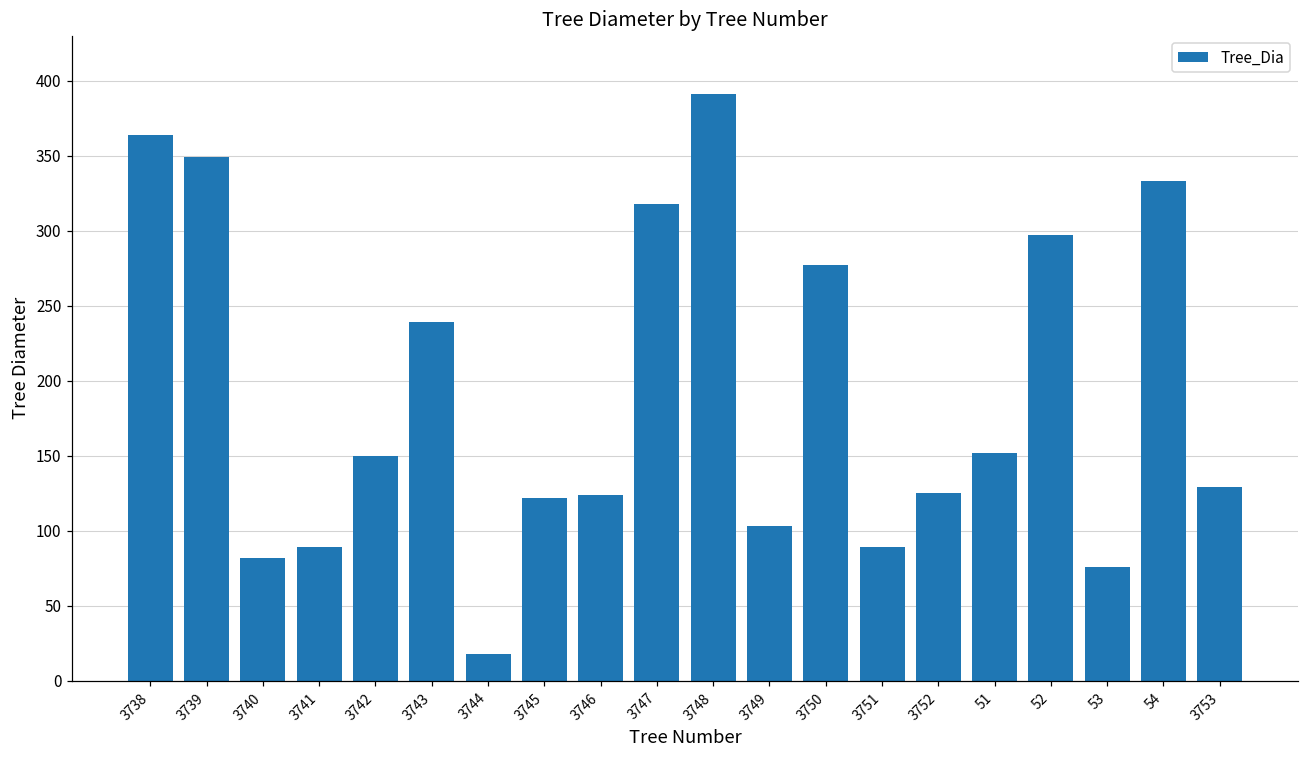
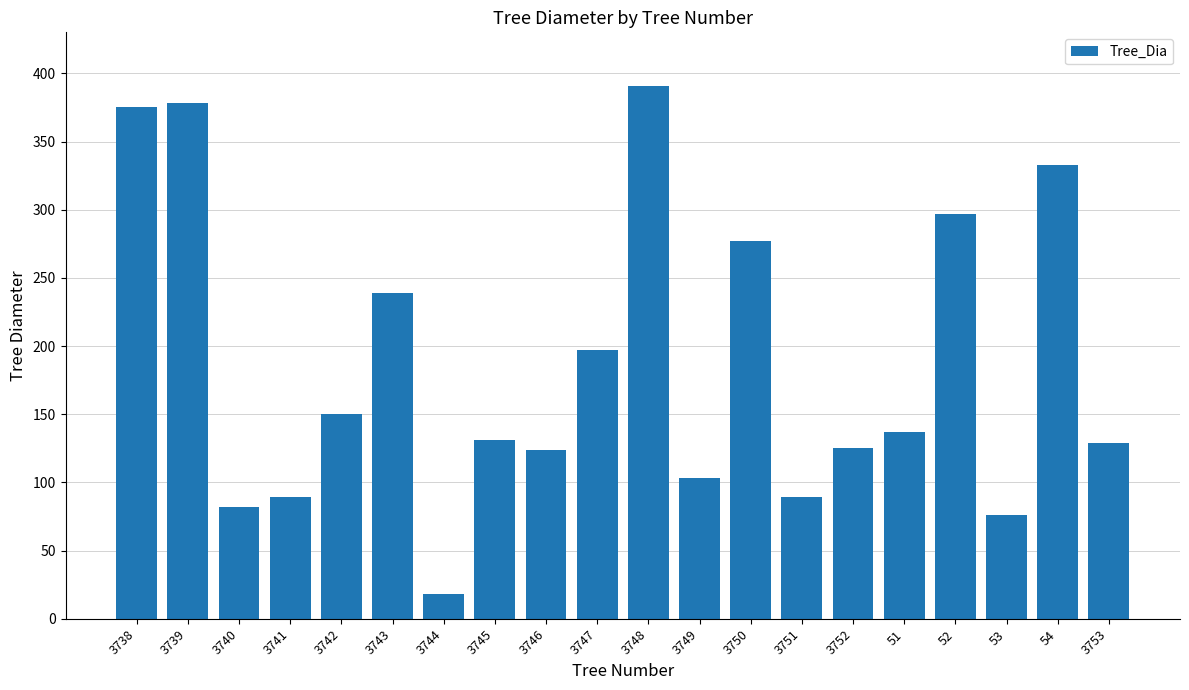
3738: 364 -> 375
3739: 349 -> 378
3745: 122 -> 131
3747: 318 -> 197
51: 152 -> 137
